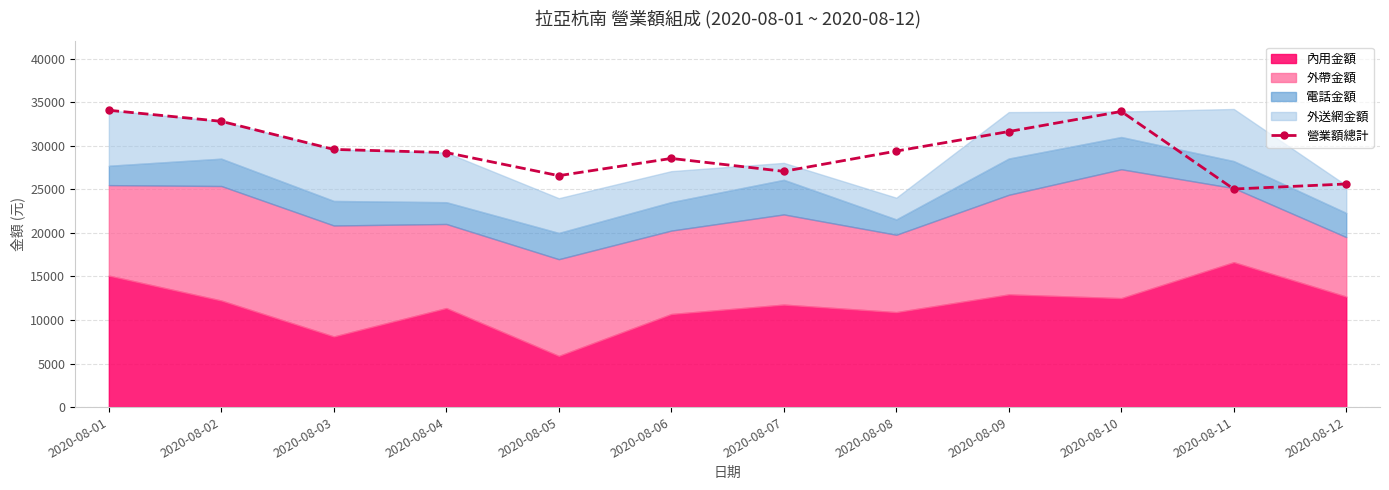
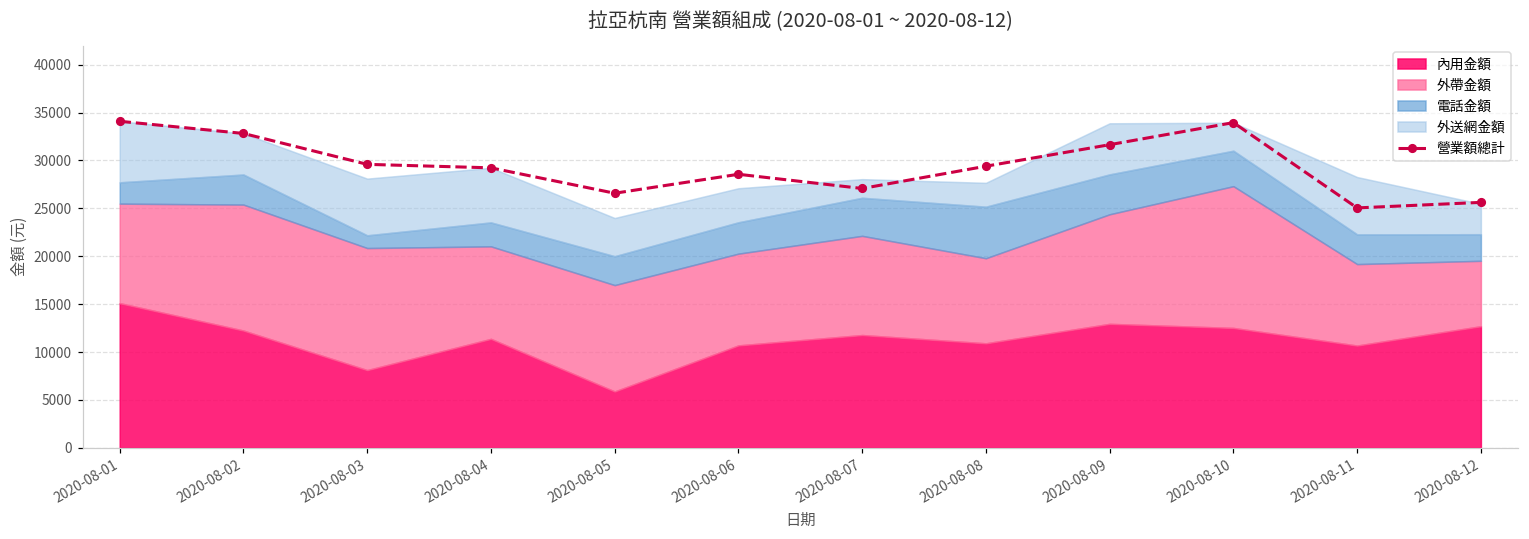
電話金額, 2020-08-03: 3000 -> 1000
電話金額, 2020-08-08: 2000 -> 5000
內用金額, 2020-08-11: 17000 -> 11000
